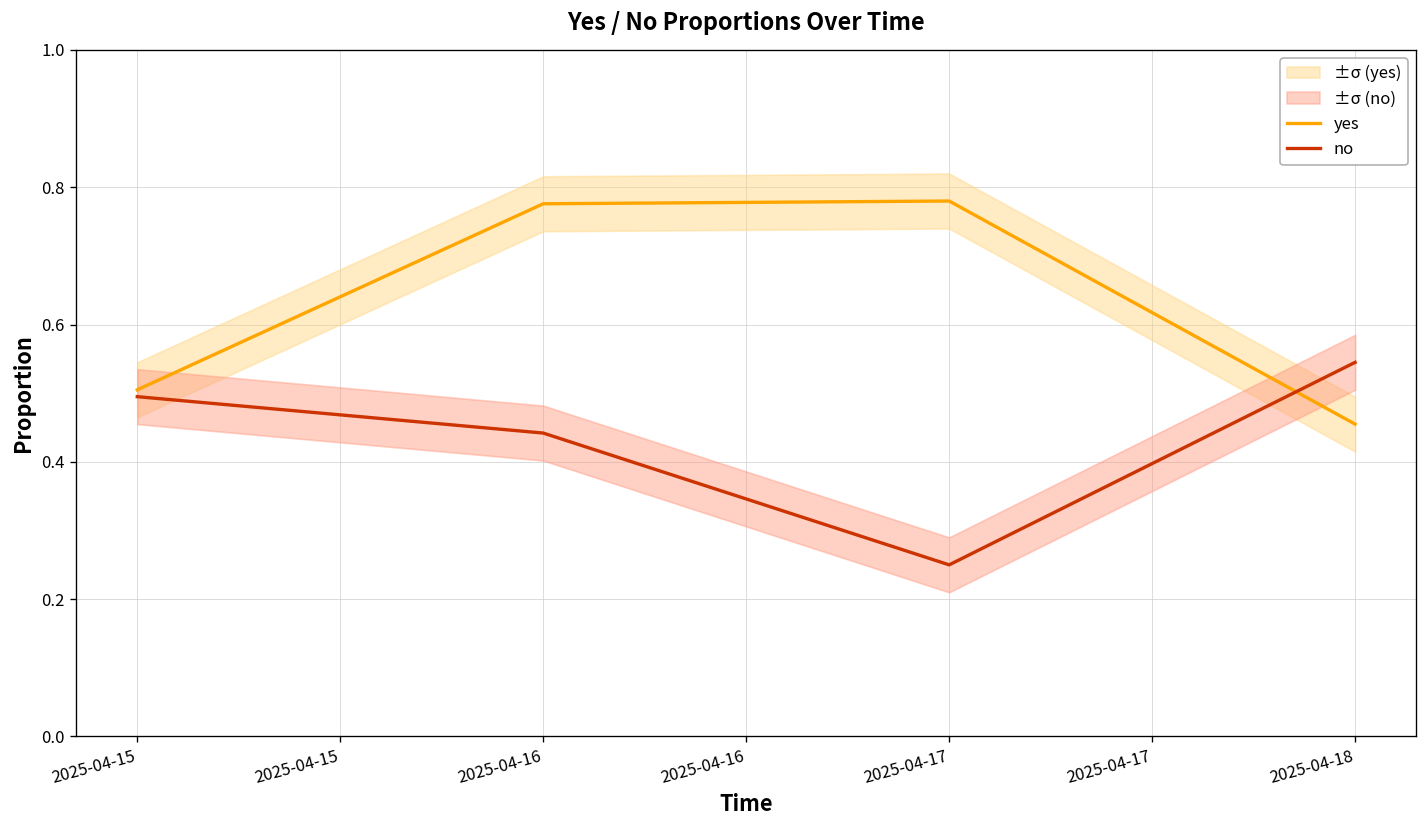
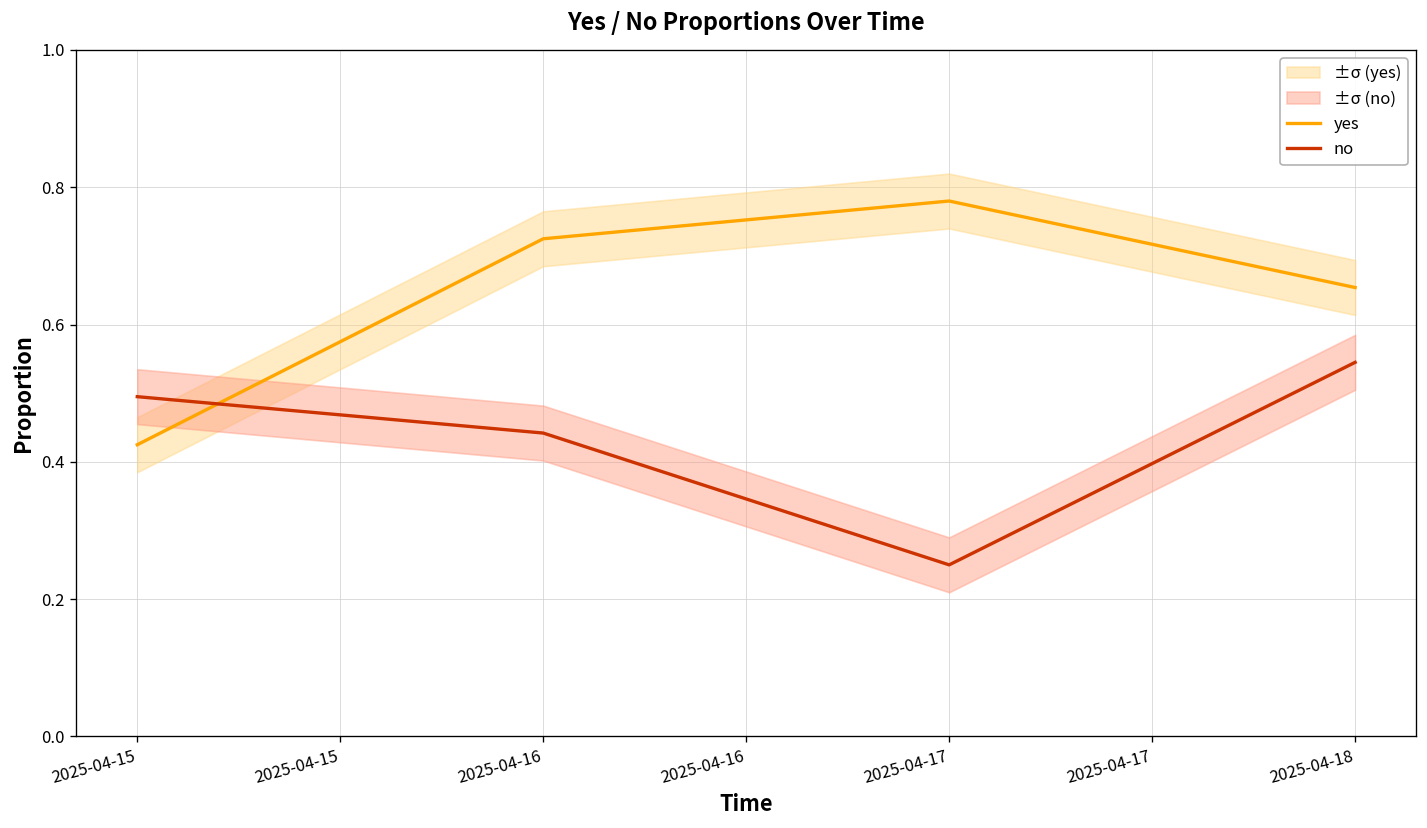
yes, 2025-04-15: 0.51 -> 0.43
yes, 2025-04-16: 0.78 -> 0.73
yes, 2025-04-18: 0.46 -> 0.65
